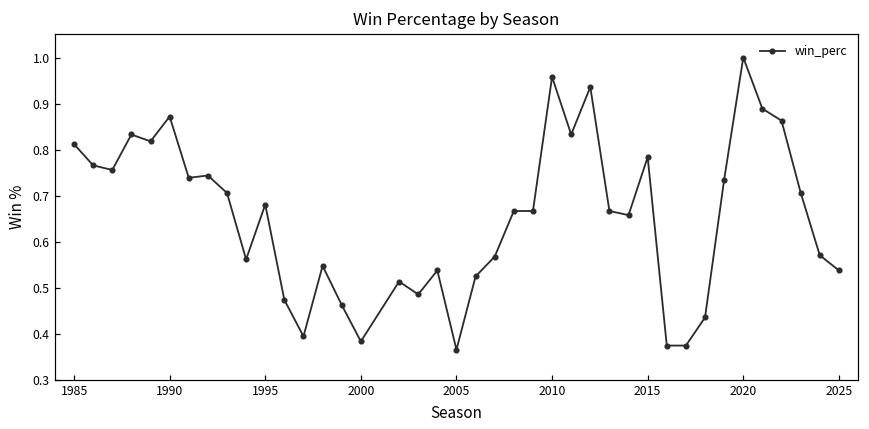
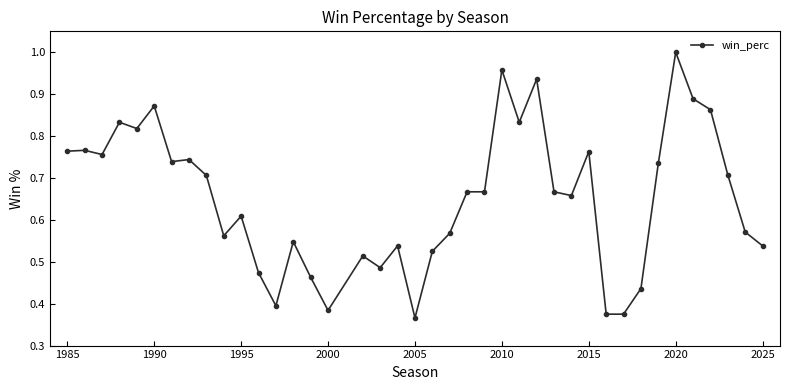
1985: 0.81 -> 0.76
1995: 0.68 -> 0.61
2015: 0.78 -> 0.76
